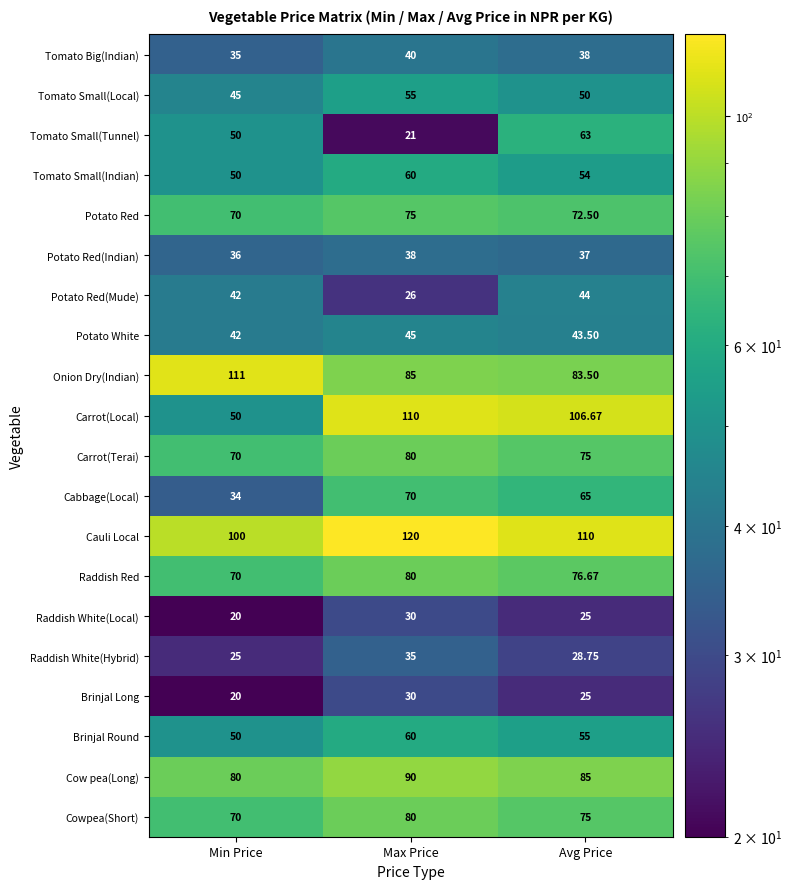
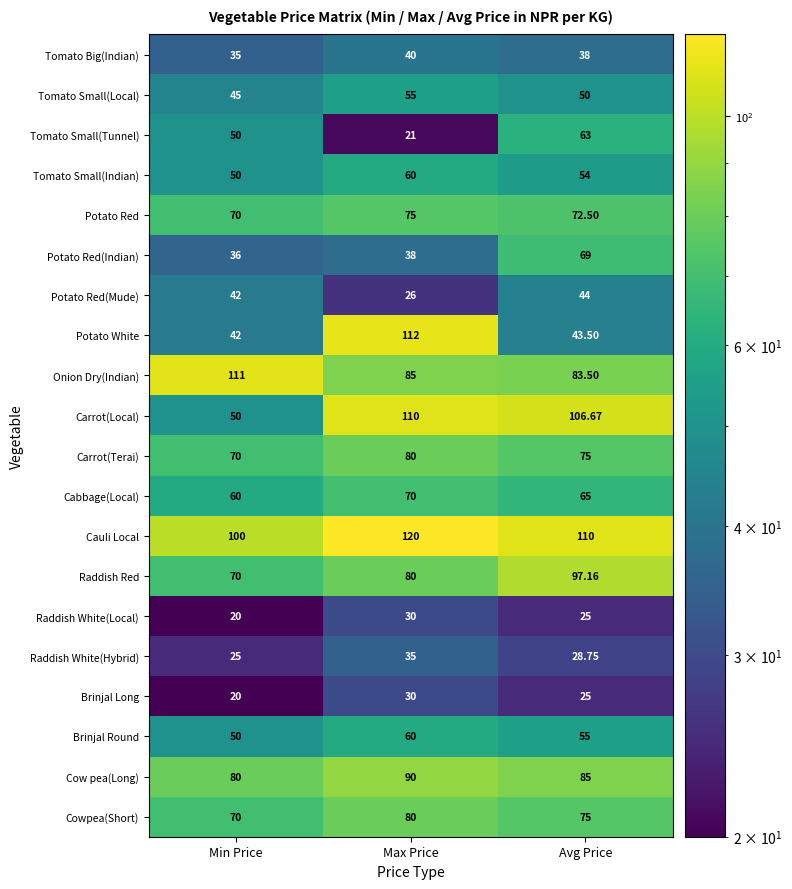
Potato Red(Indian), Avg Price: 37 -> 69
Potato White, Max Price: 45 -> 112
Cabbage(Local), Min Price: 34 -> 60
Raddish Red, Avg Price: 76.67 -> 97.16
